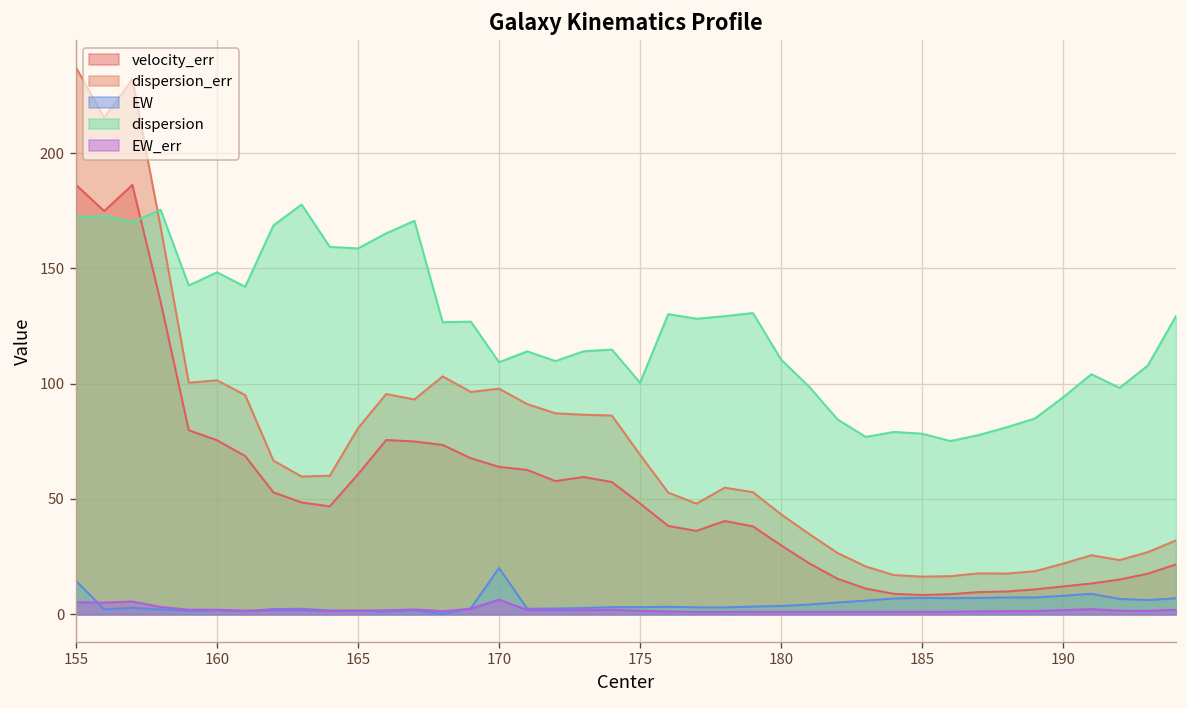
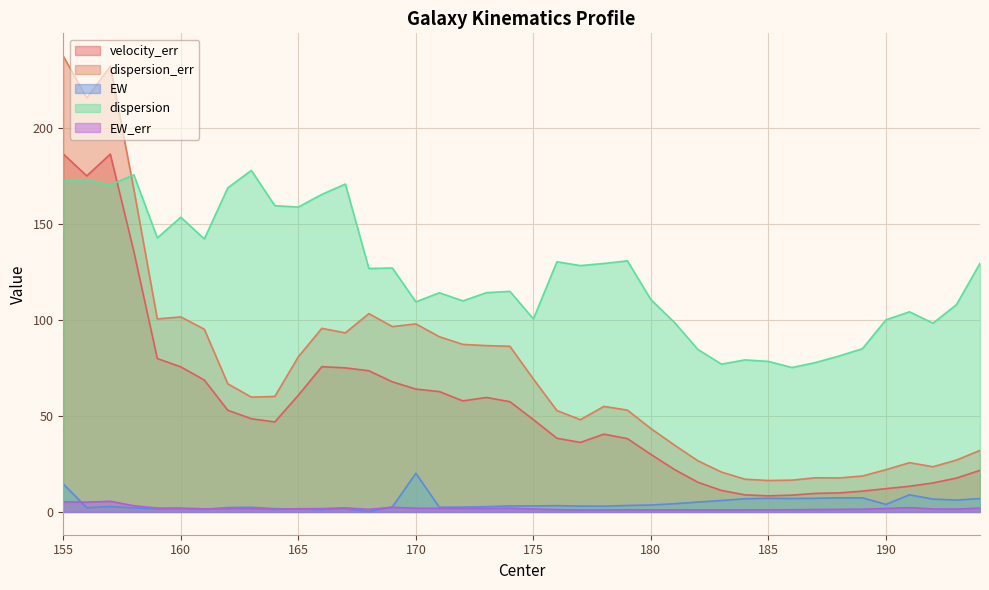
dispersion, 160: 148 -> 153
EW_err, 170: 6 -> 2
EW, 190: 8 -> 4
dispersion, 190: 94 -> 100
